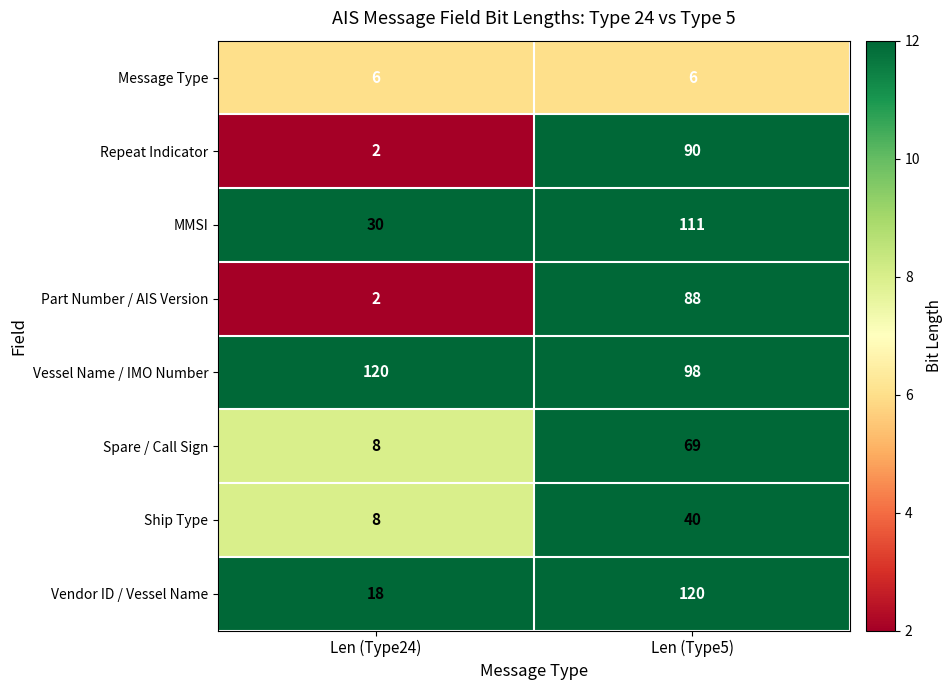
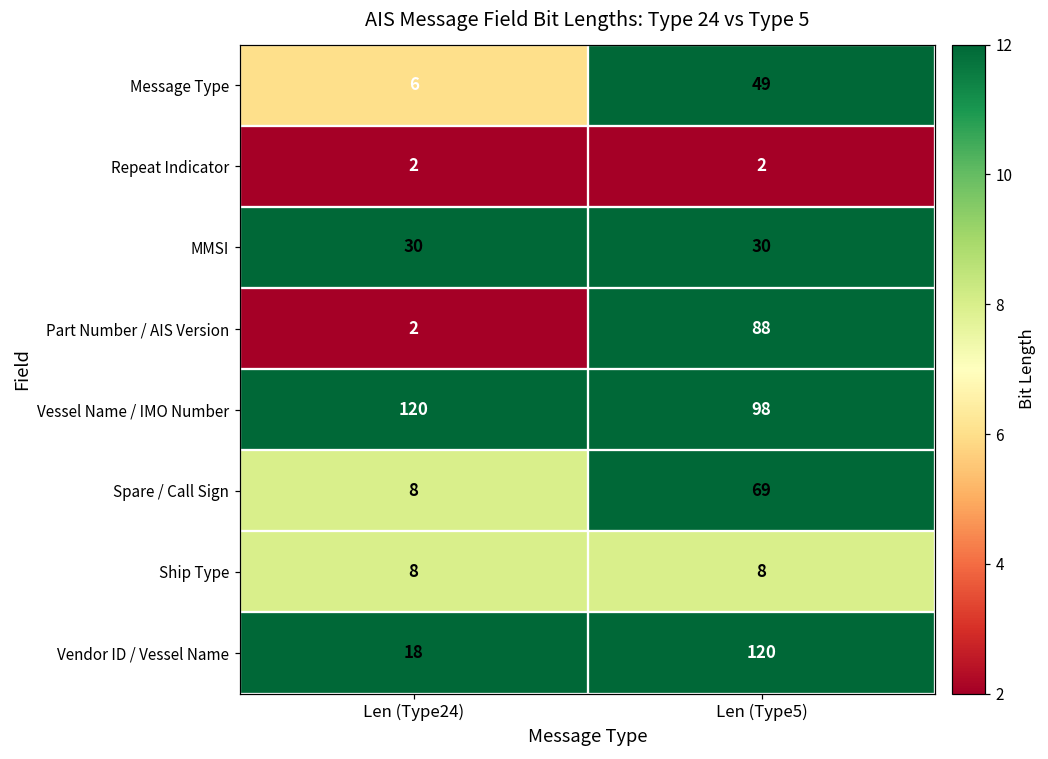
Message Type, Len (Type5): 6 -> 49
Repeat Indicator, Len (Type5): 90 -> 2
MMSI, Len (Type5): 111 -> 30
Ship Type, Len (Type5): 40 -> 8
